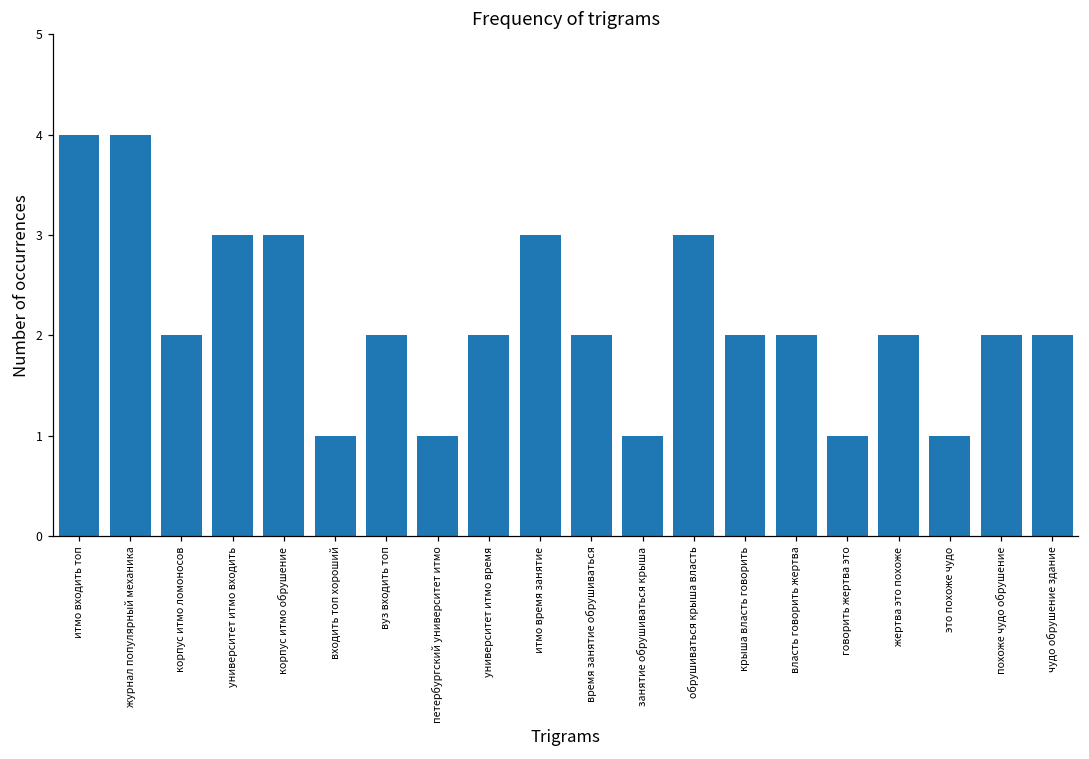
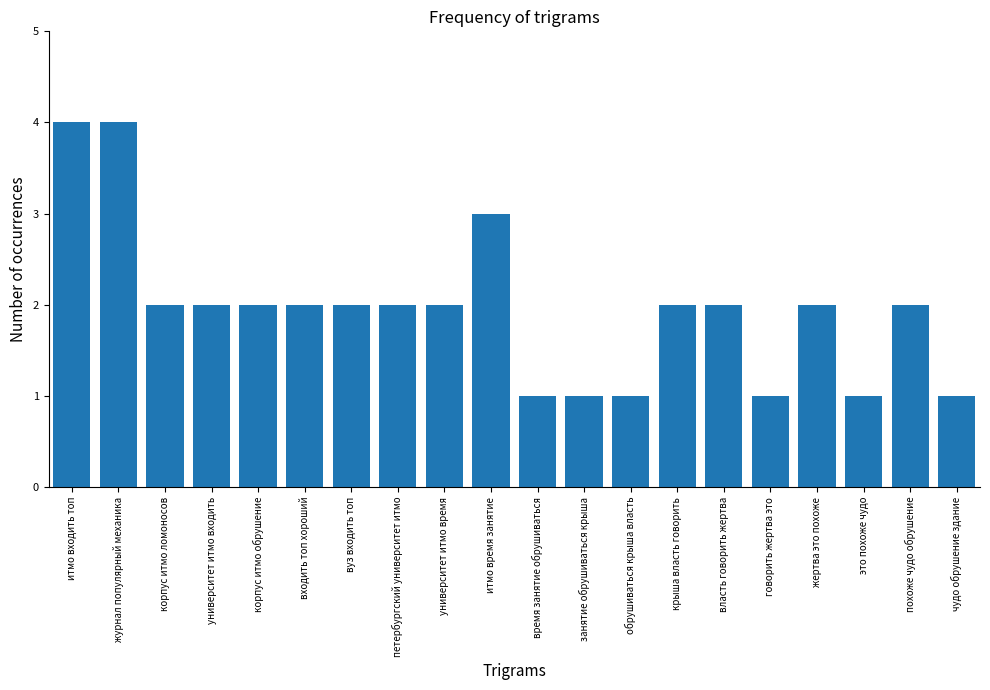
университет итмо входить: 3 -> 2
корпус итмо обрушение: 3 -> 2
входить топ хороший: 1 -> 2
петербургский университет итмо: 1 -> 2
время занятие обрушиваться: 2 -> 1
обрушиваться крыша власть: 3 -> 1
чудо обрушение здание: 2 -> 1
